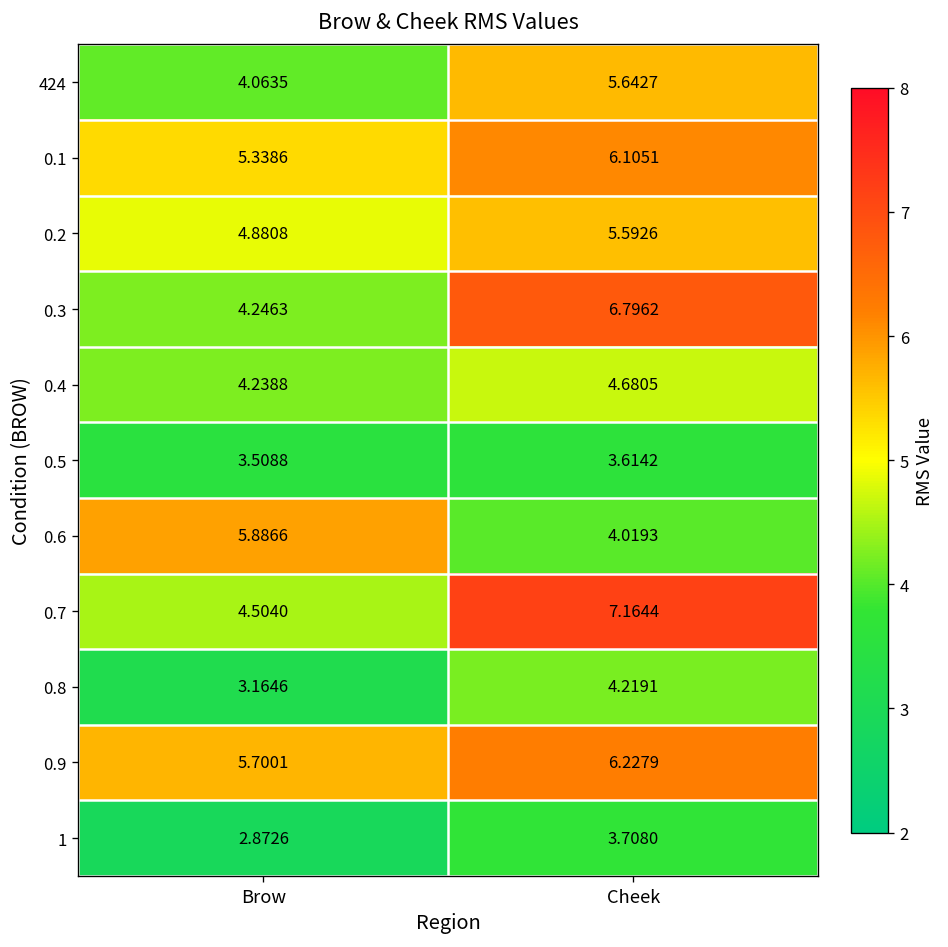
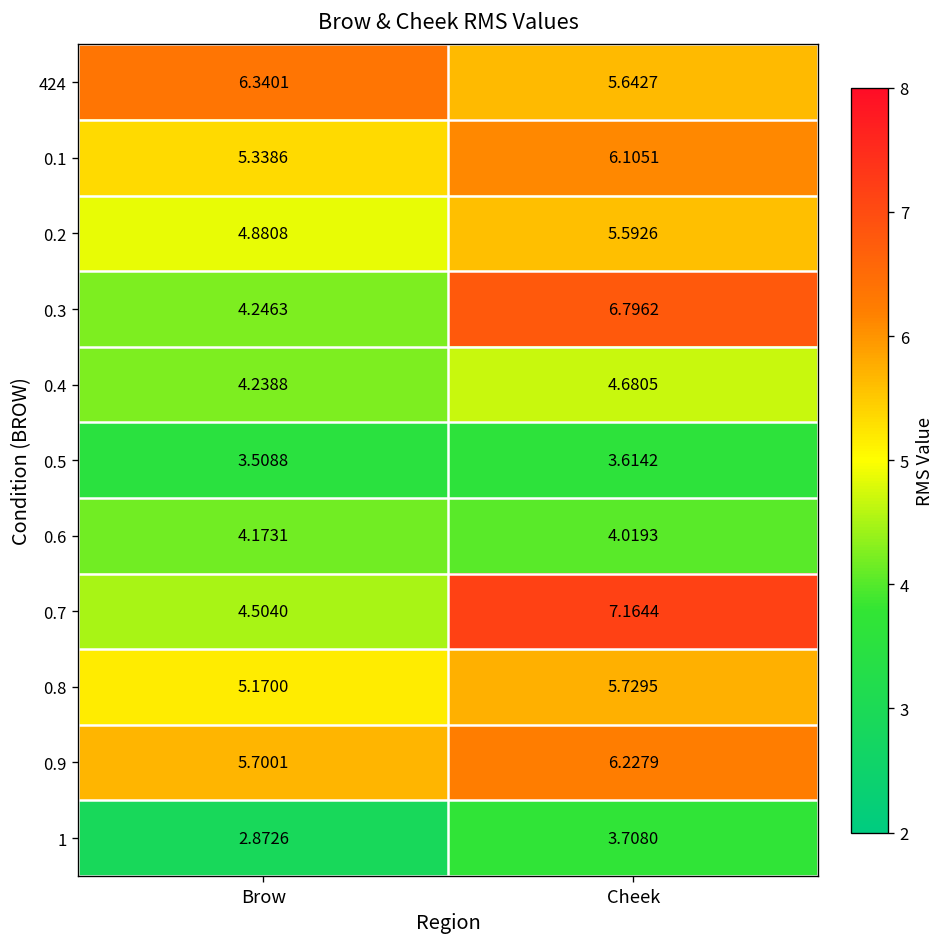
424, Brow: 4.0635 -> 6.3401
0.6, Brow: 5.8866 -> 4.1731
0.8, Brow: 3.1646 -> 5.1700
0.8, Cheek: 4.2191 -> 5.7295
